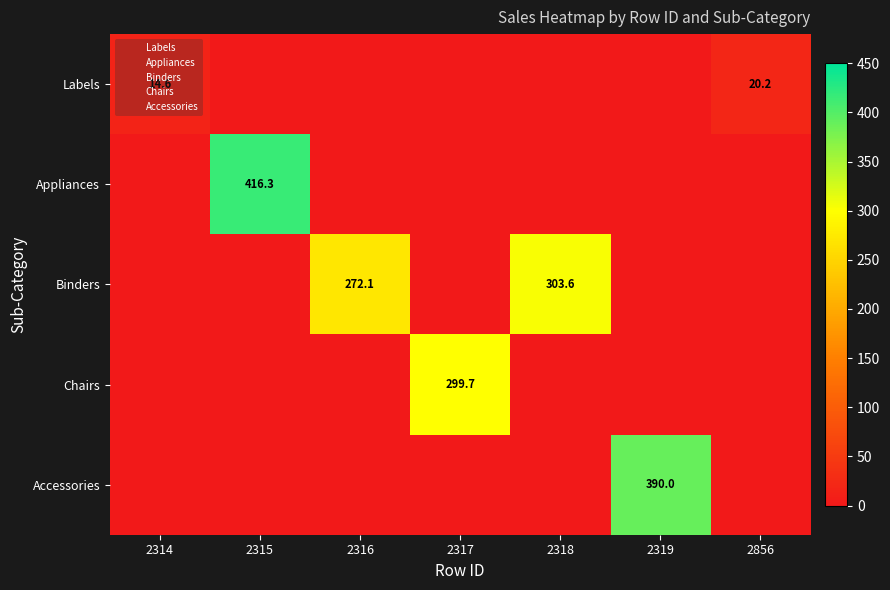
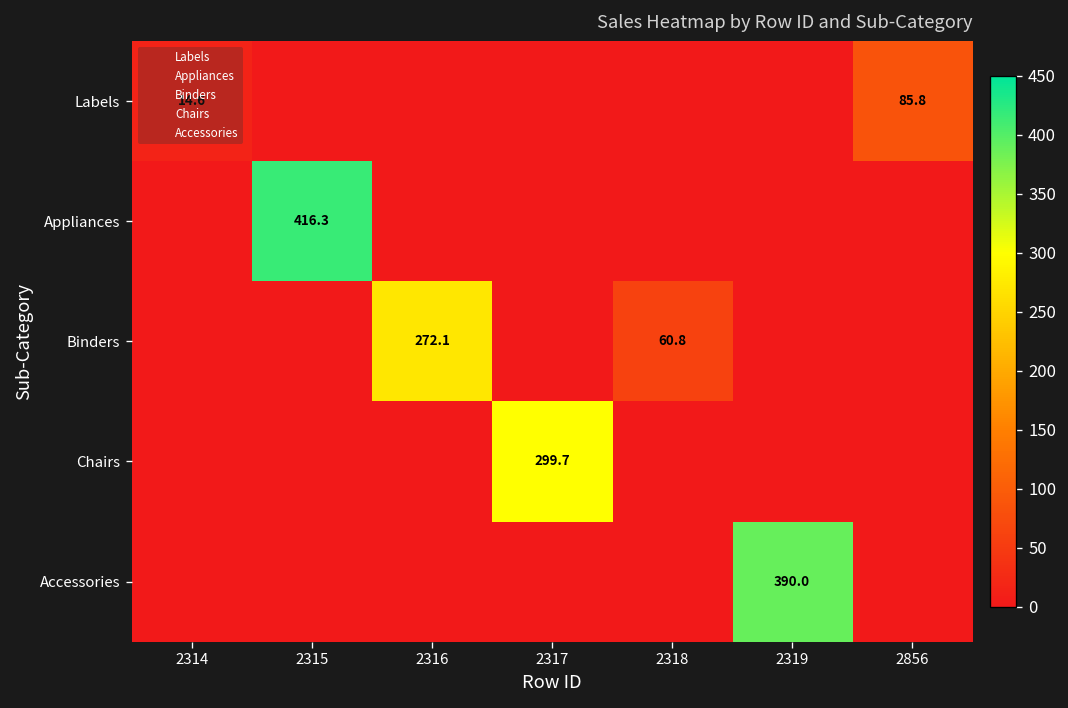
Labels, 2856: 20.2 -> 85.8
Binders, 2318: 303.6 -> 60.8
